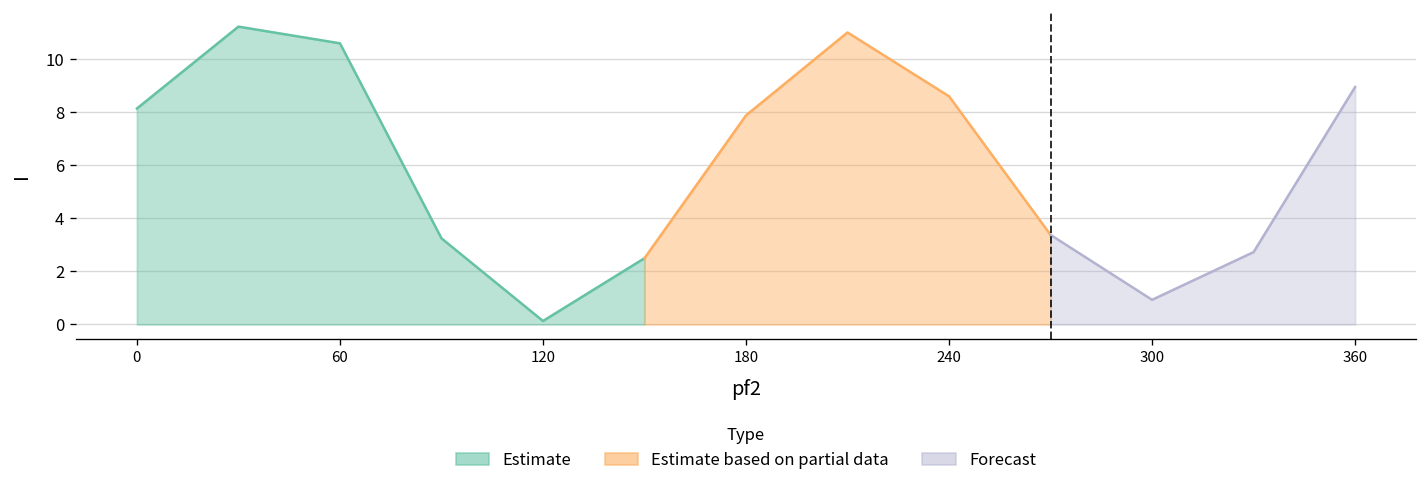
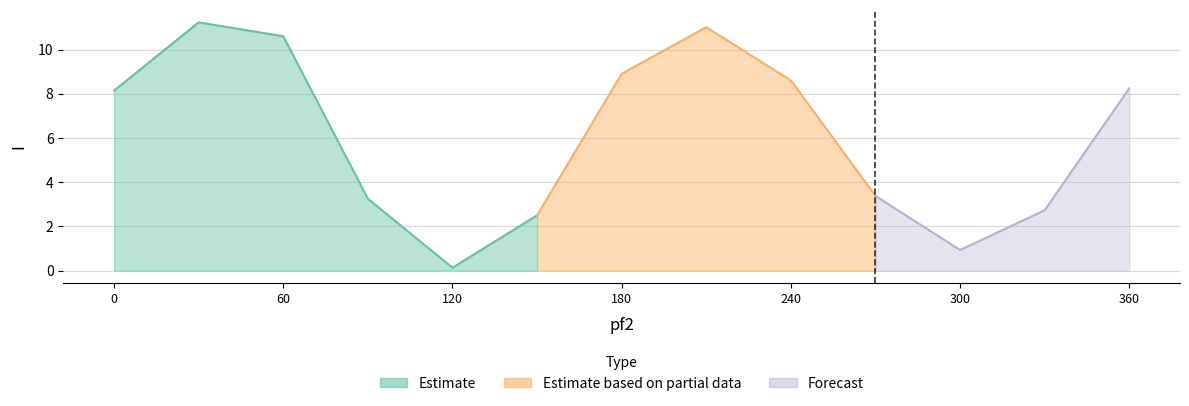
Estimate based on partial data, 180: 7.9 -> 8.9
Forecast, 360: 9.0 -> 8.3
